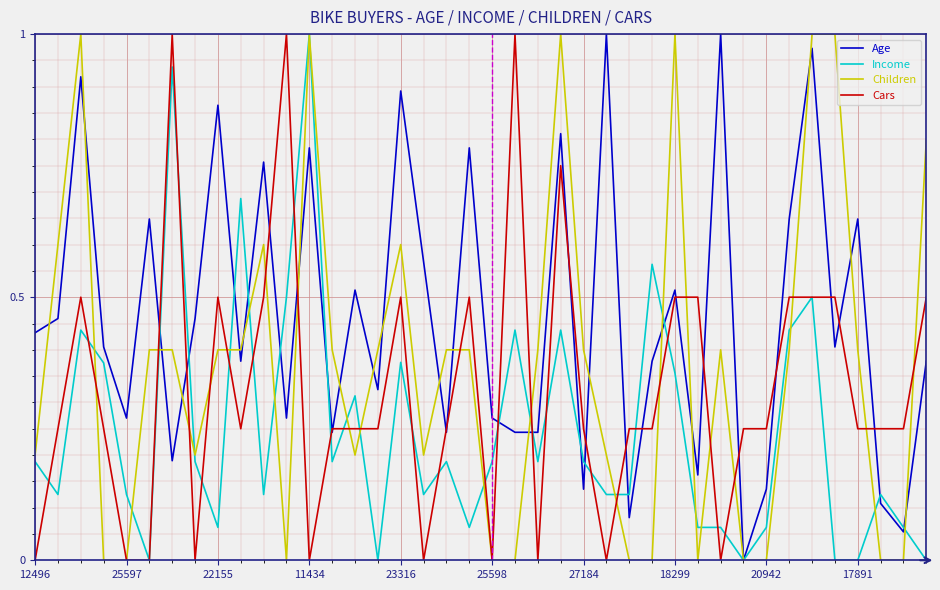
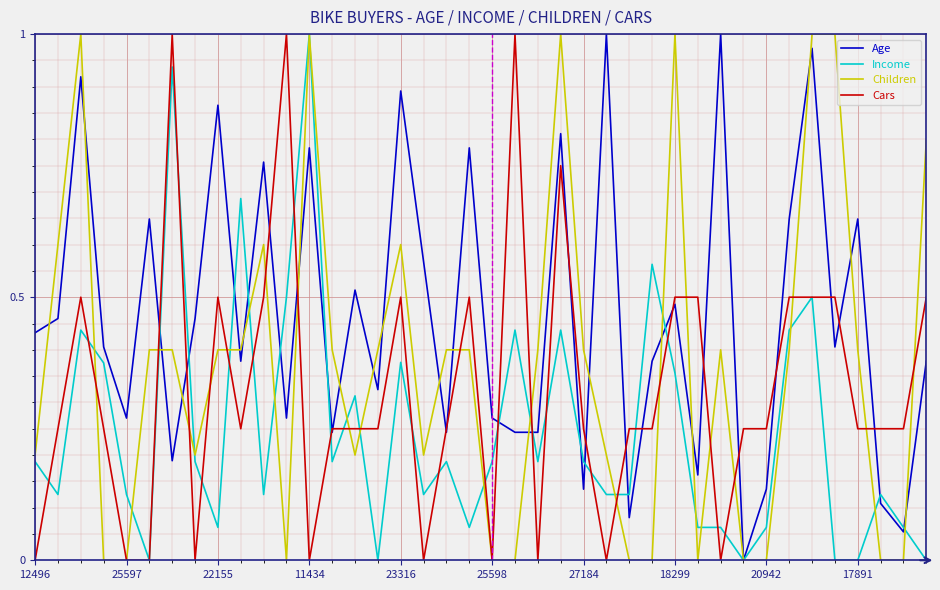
Age, 18299: 0.51 -> 0.49
